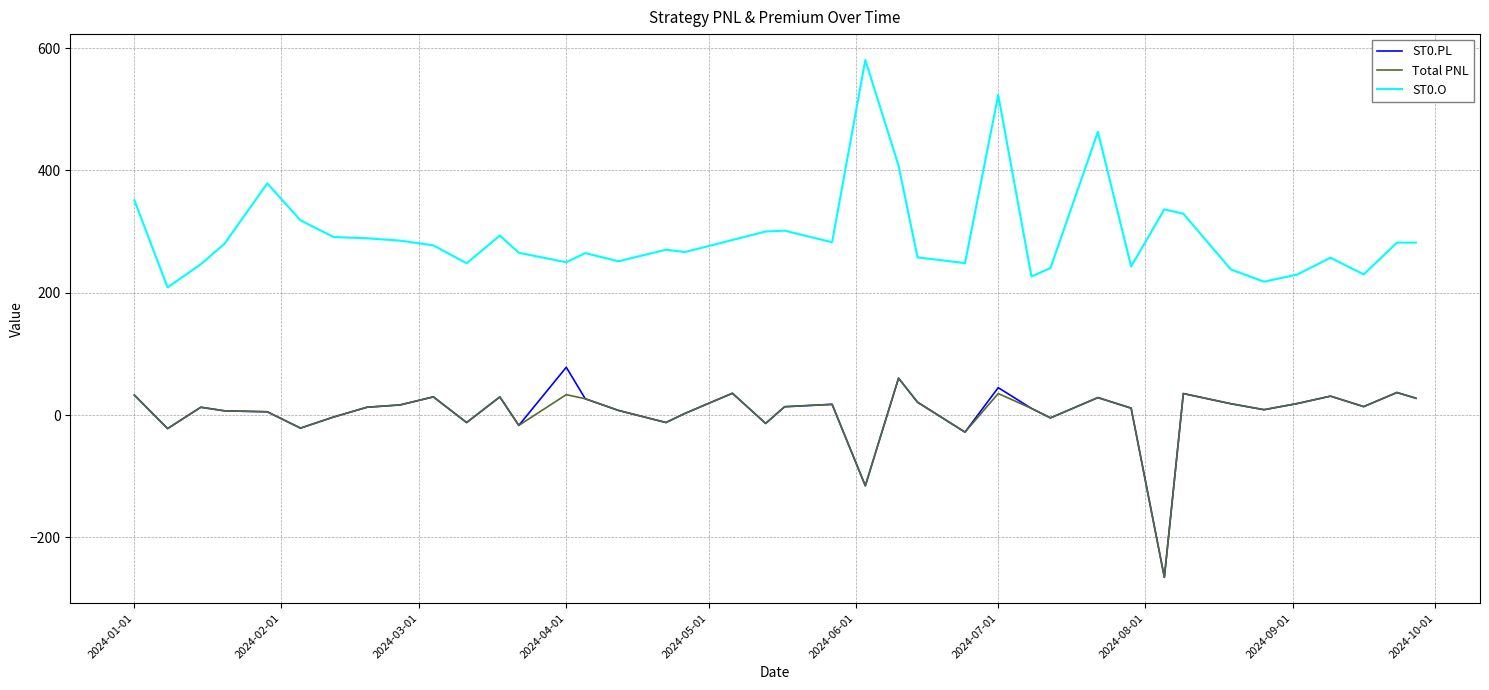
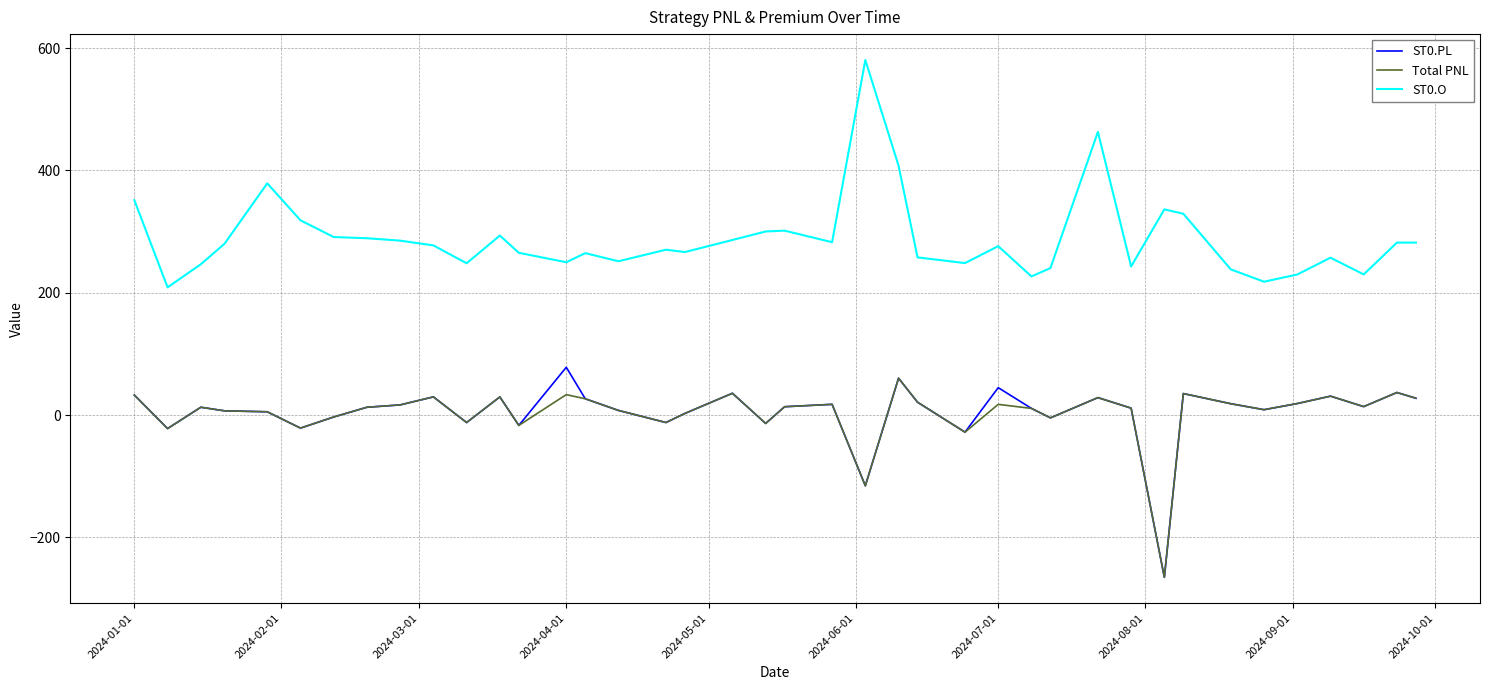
Total PNL, 2024-07-01: 40 -> 20
ST0.O, 2024-07-01: 520 -> 280
